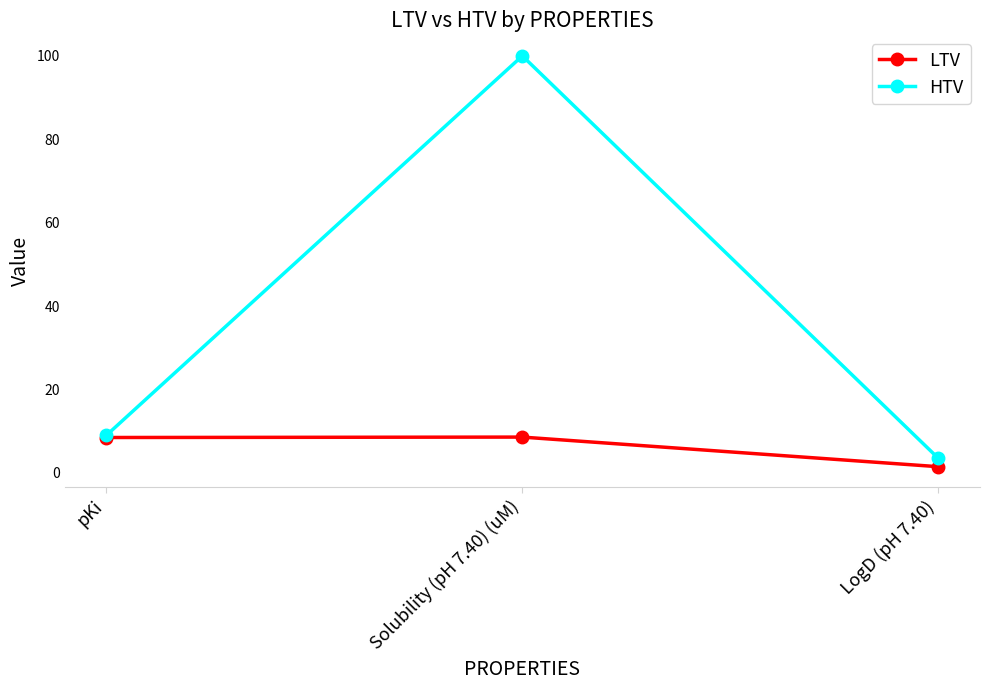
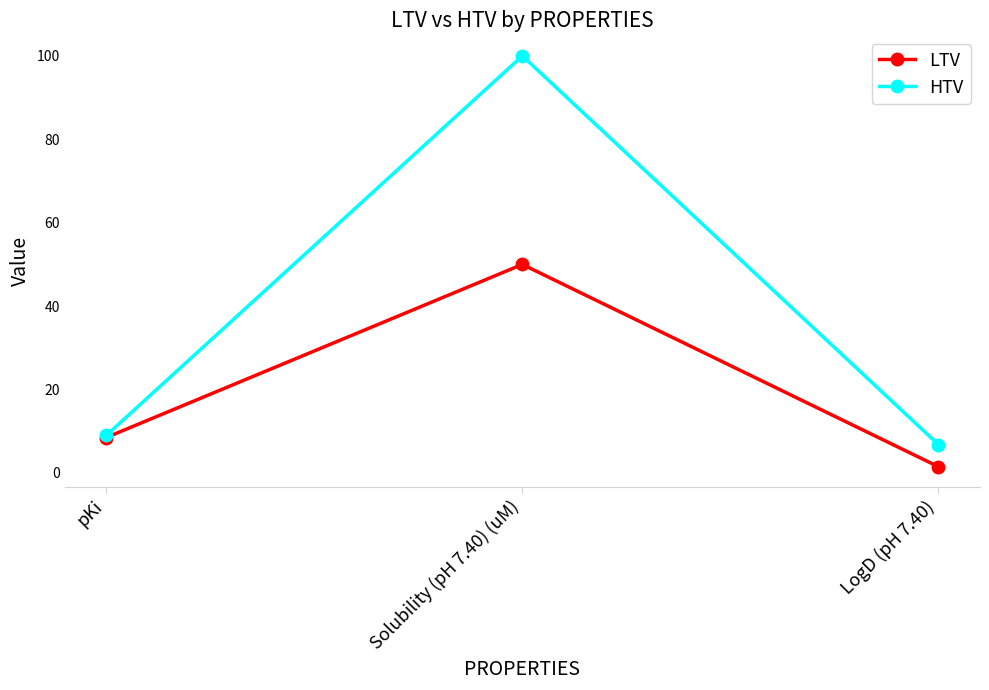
LTV, Solubility (pH 7.40) (uM): 9 -> 50
HTV, LogD (pH 7.40): 4 -> 7
